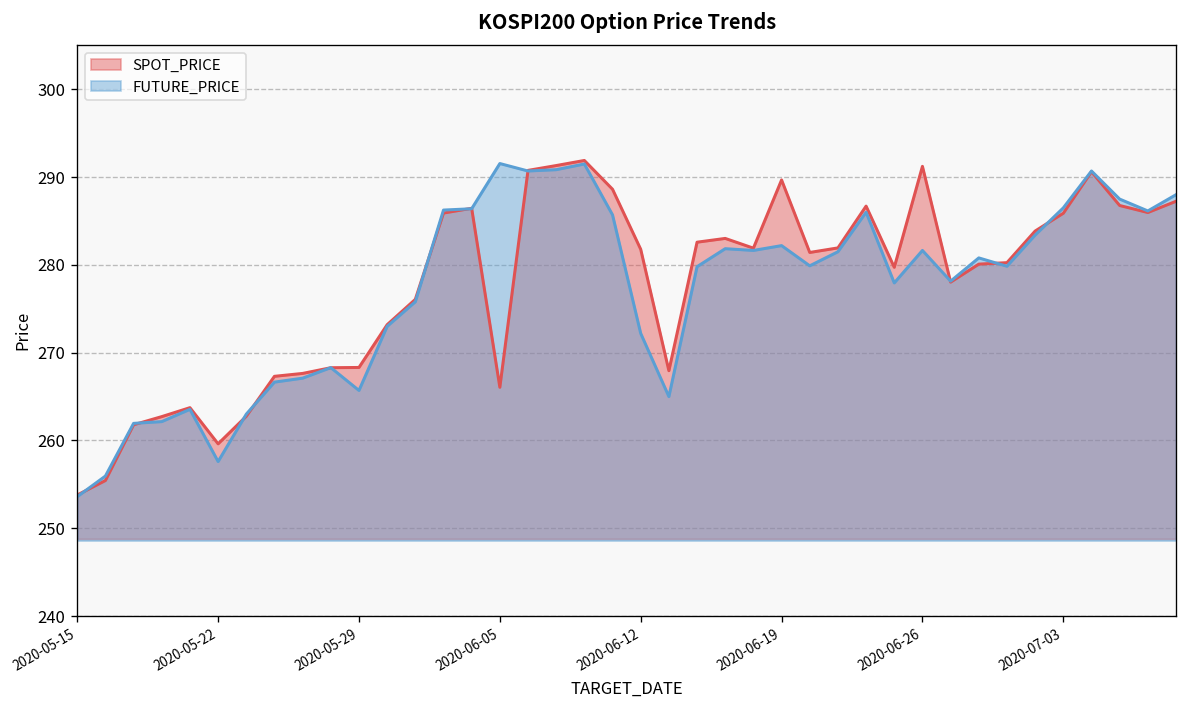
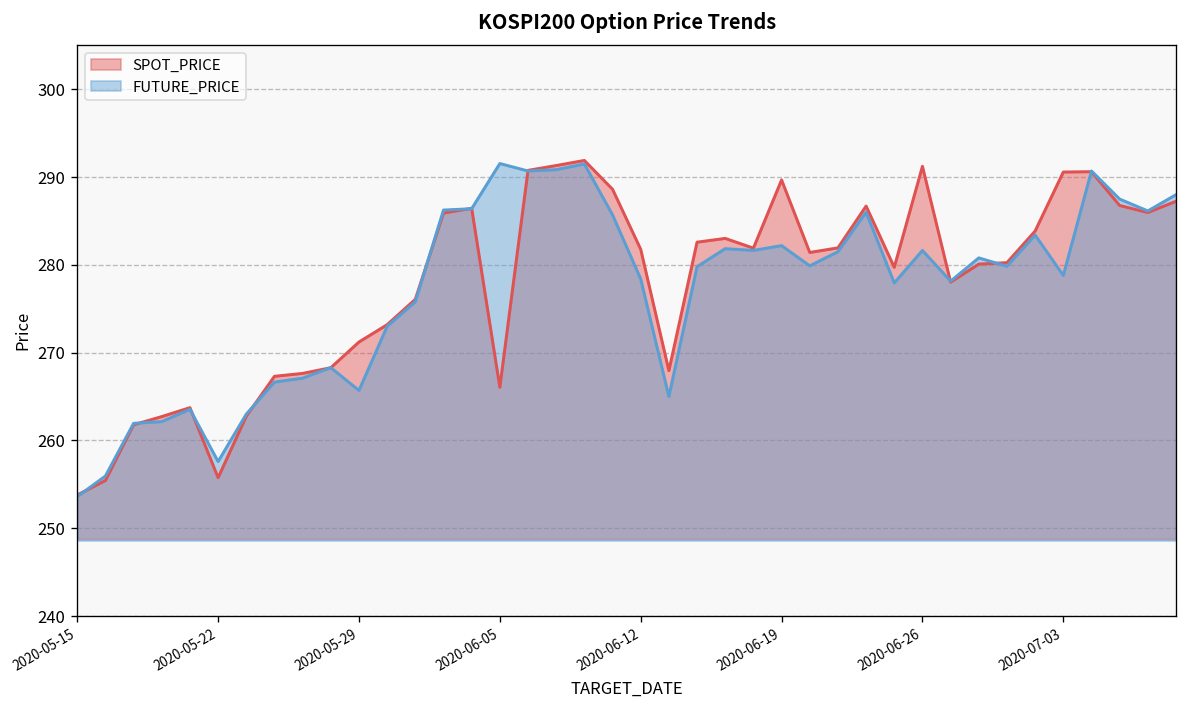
SPOT_PRICE, 2020-05-22: 260 -> 256
SPOT_PRICE, 2020-05-29: 268 -> 271
FUTURE_PRICE, 2020-06-12: 272 -> 278
SPOT_PRICE, 2020-07-03: 286 -> 291
FUTURE_PRICE, 2020-07-03: 287 -> 279
